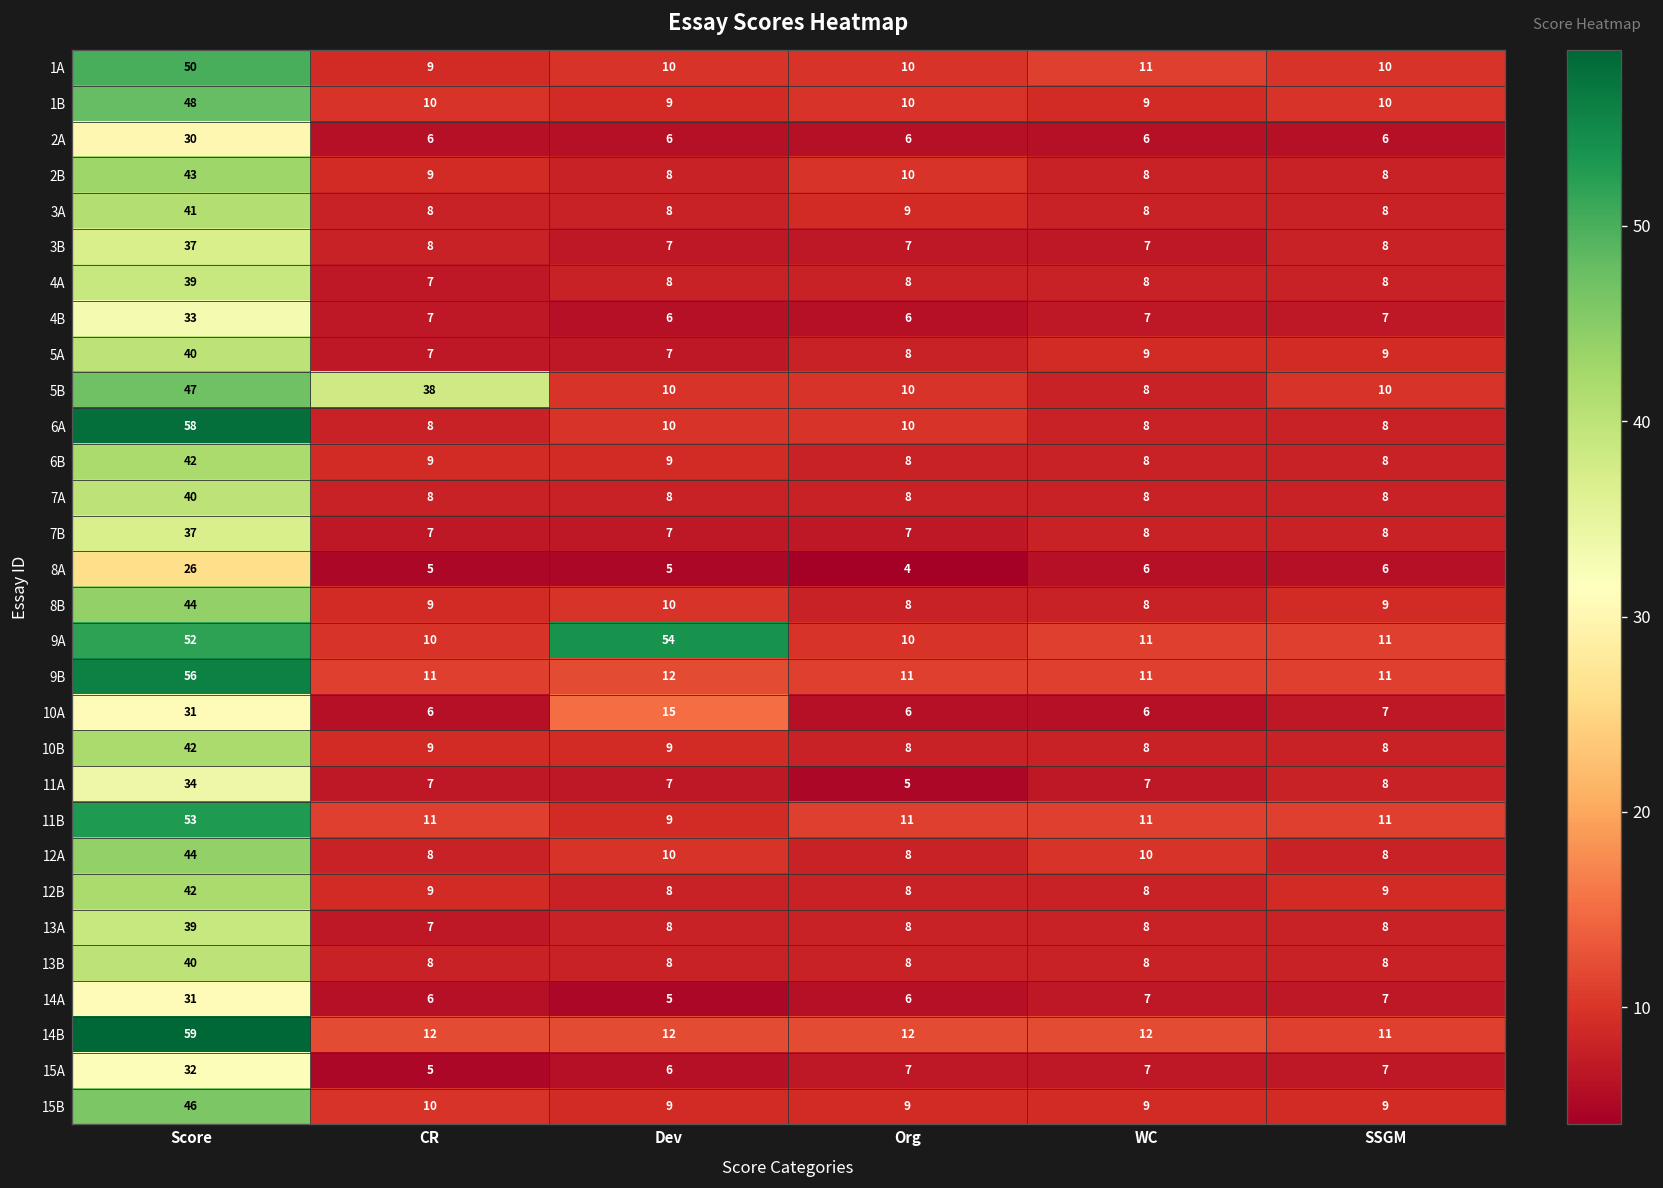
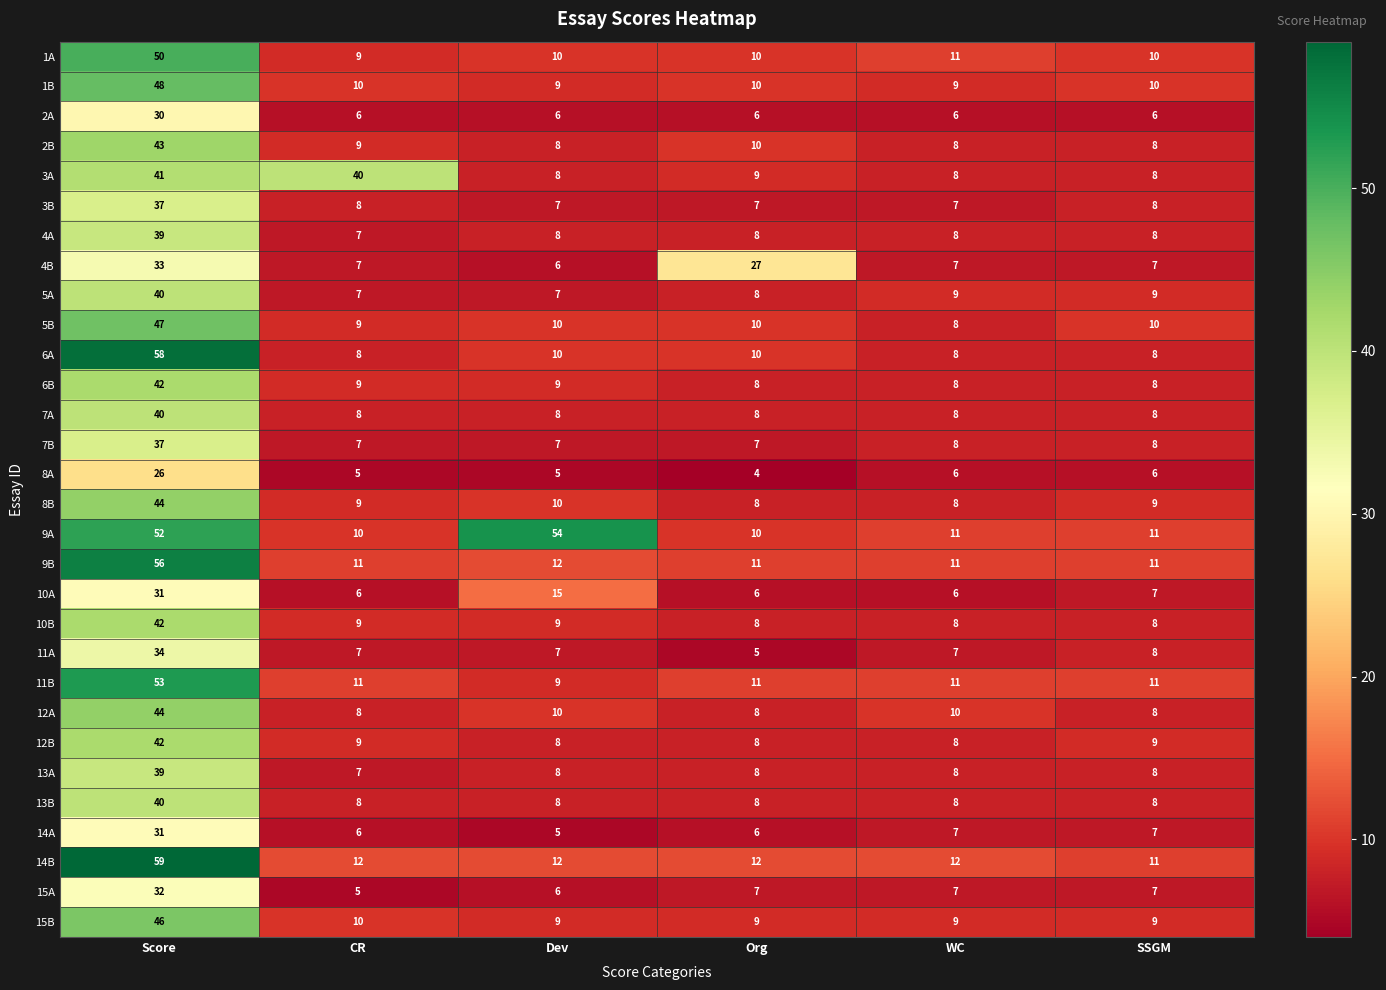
3A, CR: 8 -> 40
4B, Org: 6 -> 27
5B, CR: 38 -> 9
